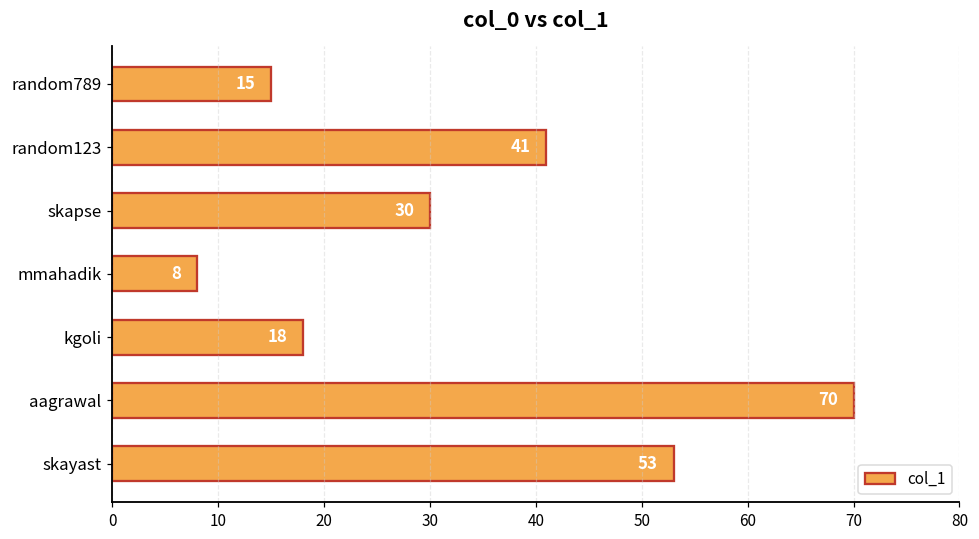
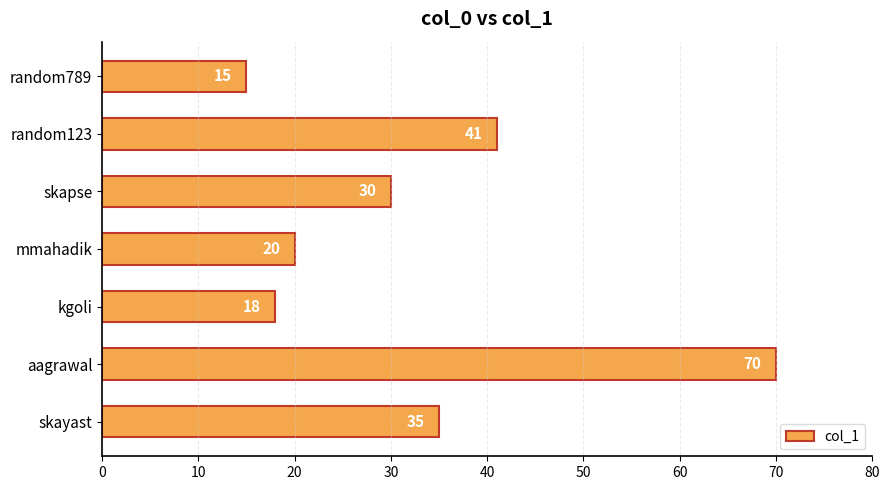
mmahadik: 8 -> 20
skayast: 53 -> 35
